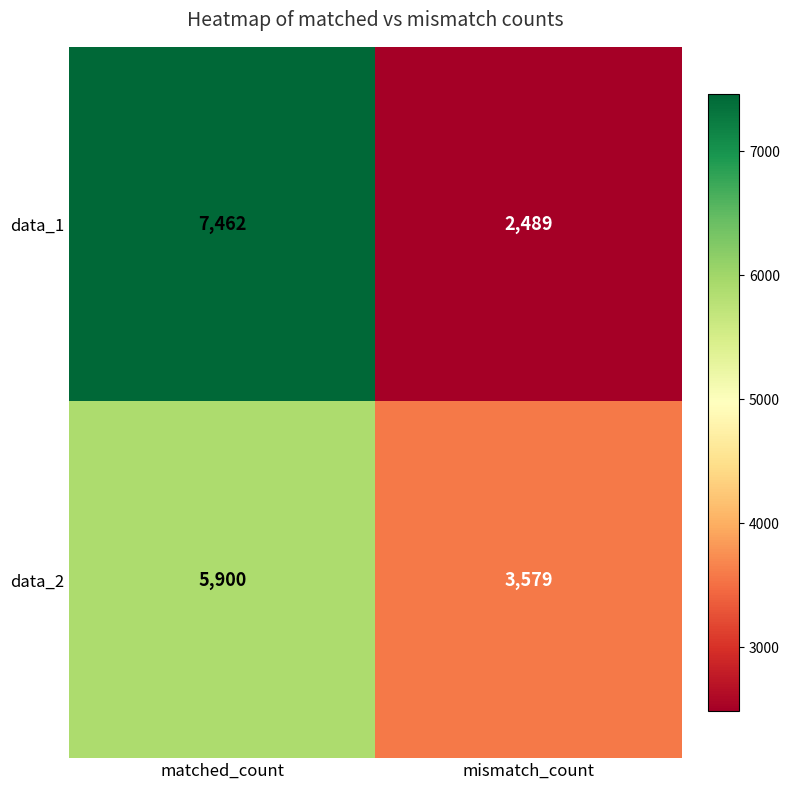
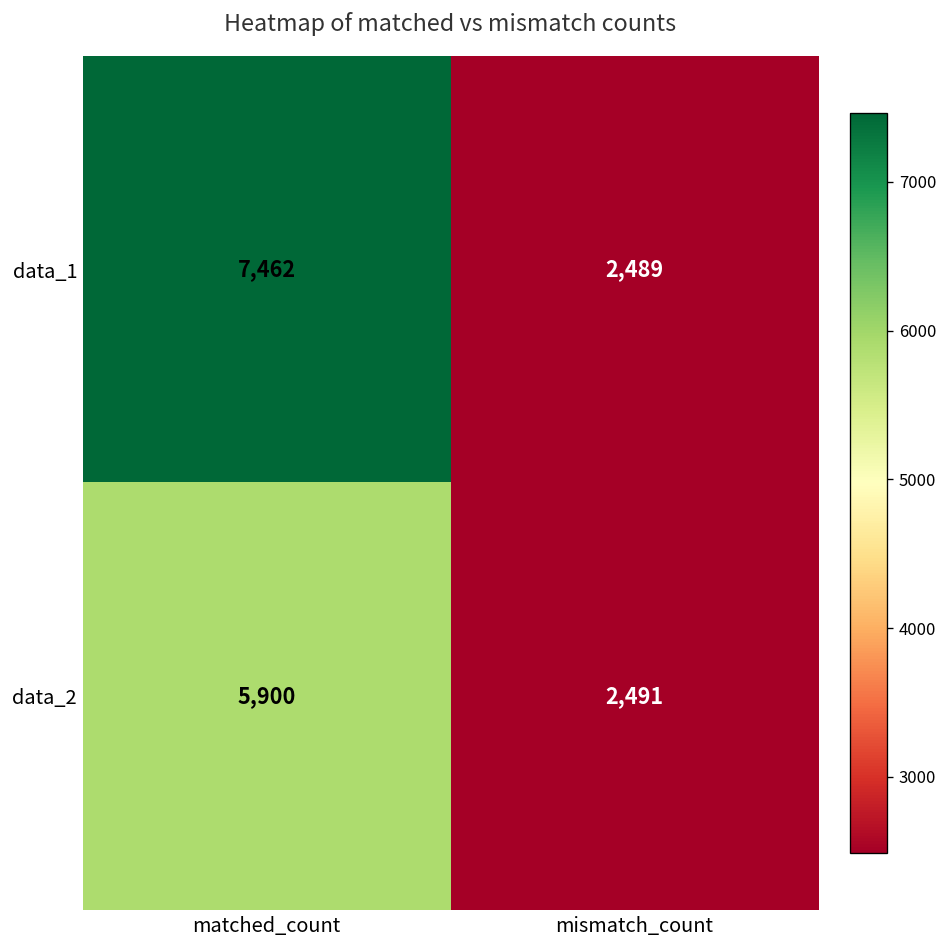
data_2, mismatch_count: 3,579 -> 2,491
